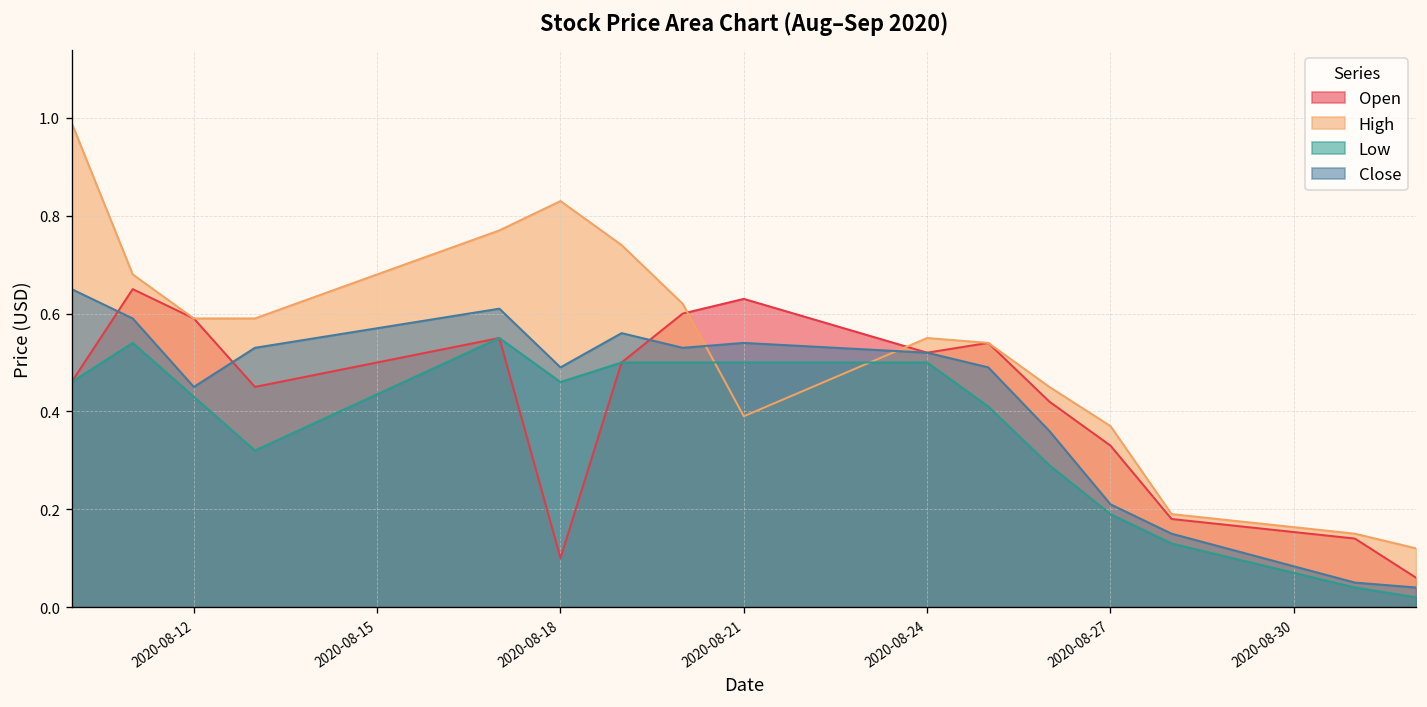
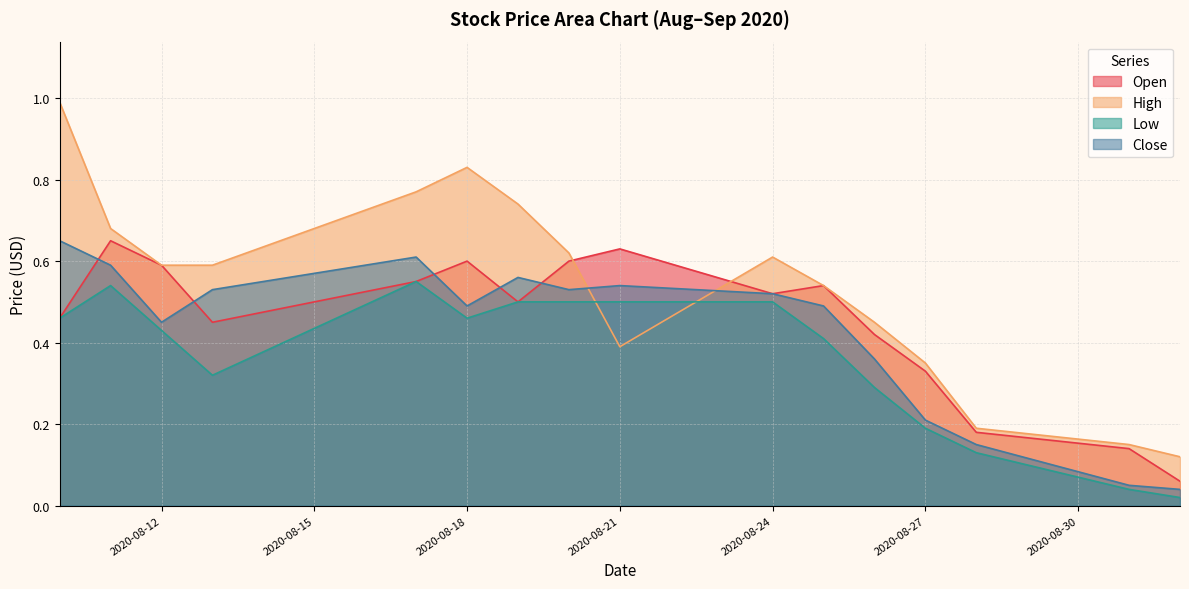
Open, 2020-08-18: 0.1 -> 0.6
High, 2020-08-24: 0.55 -> 0.61
High, 2020-08-27: 0.37 -> 0.35
